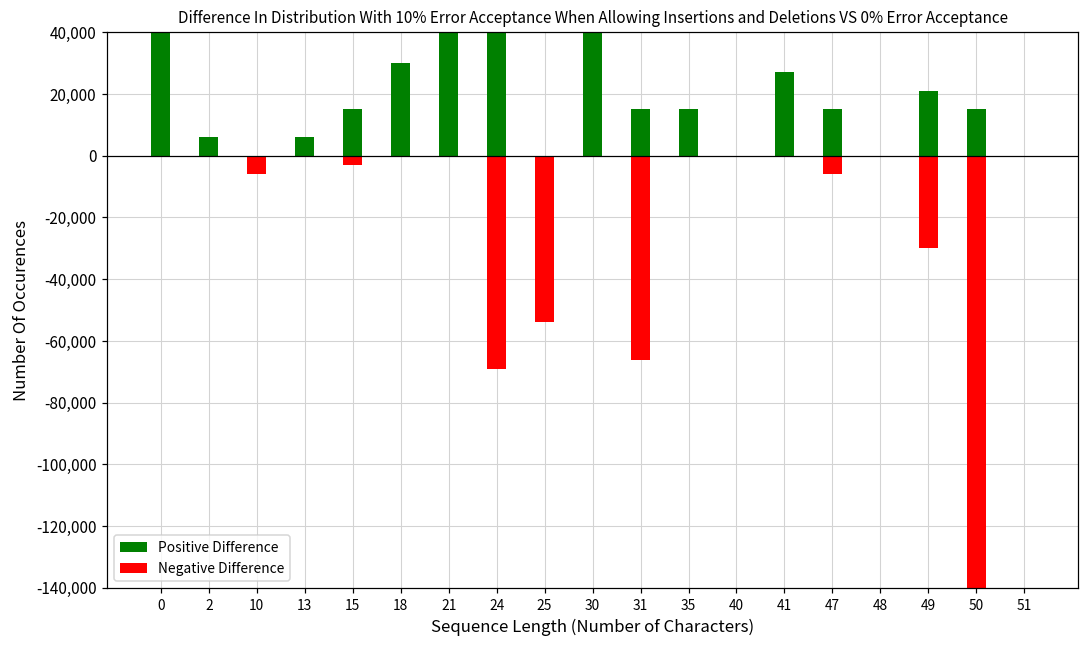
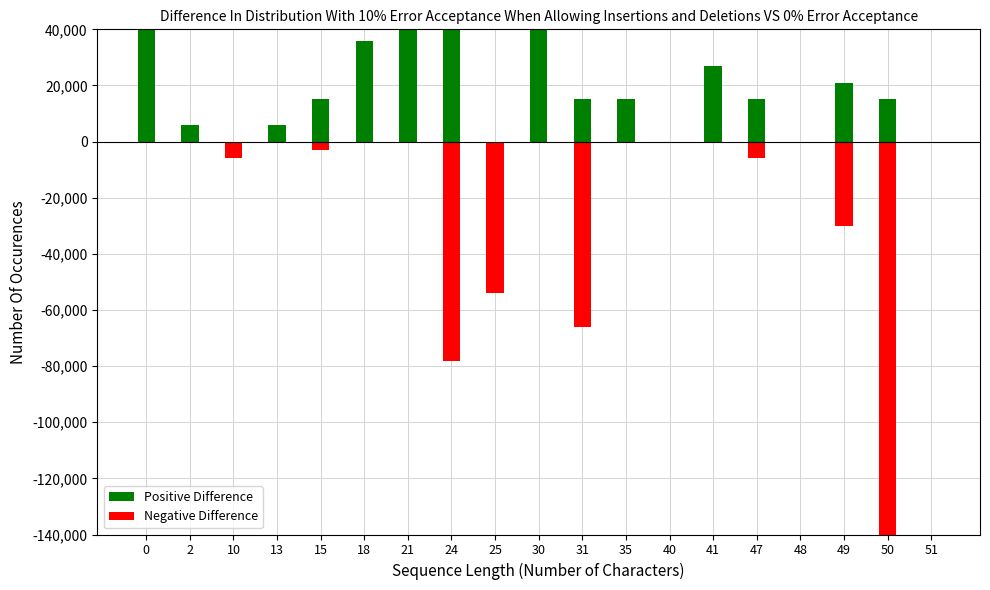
Positive Difference, 18: 30,000 -> 36,000
Negative Difference, 24: -69,000 -> -78,000
